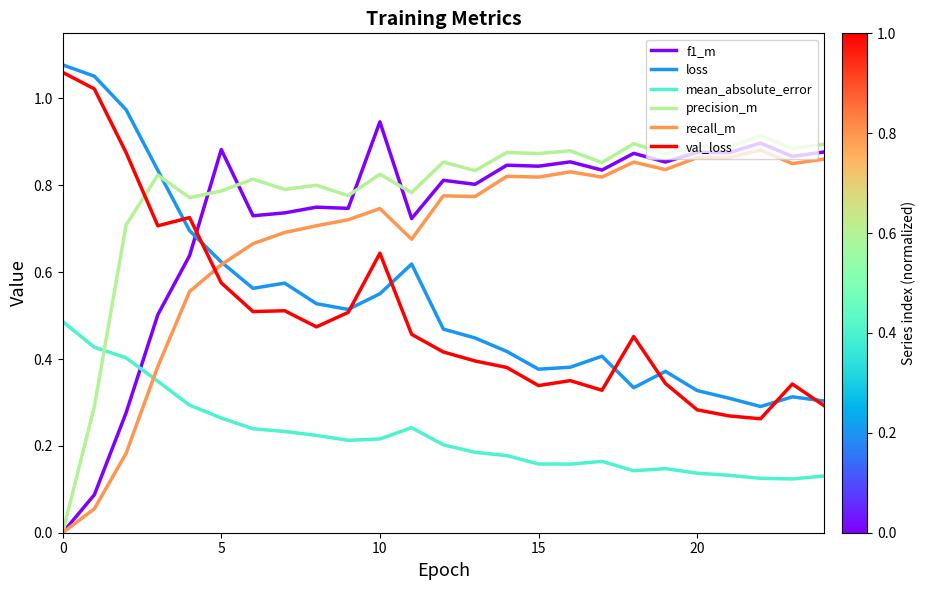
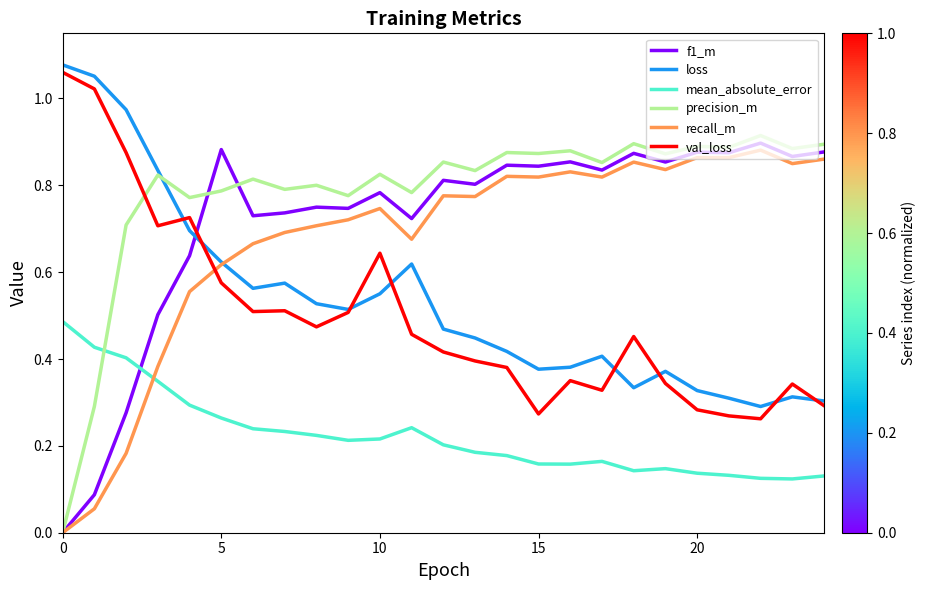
f1_m, 10: 0.95 -> 0.78
val_loss, 15: 0.34 -> 0.27
